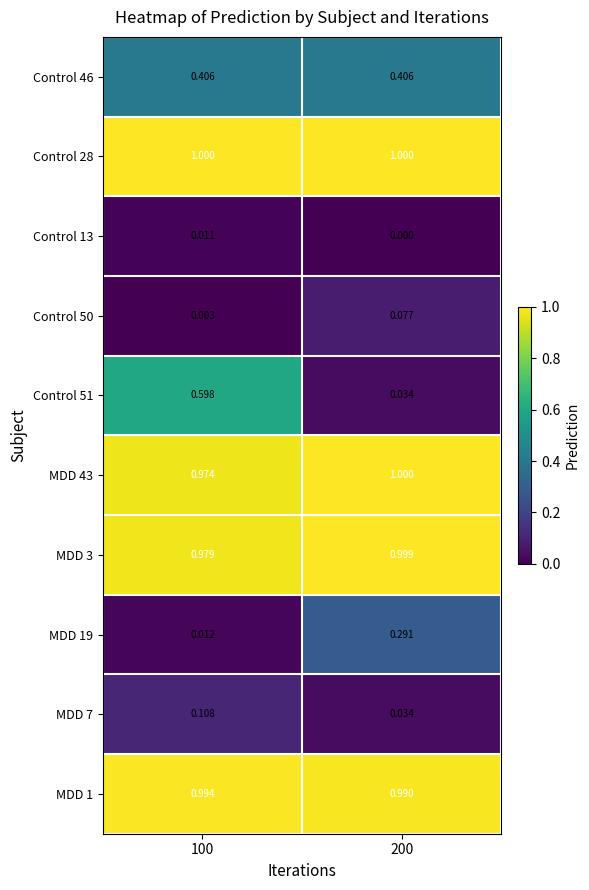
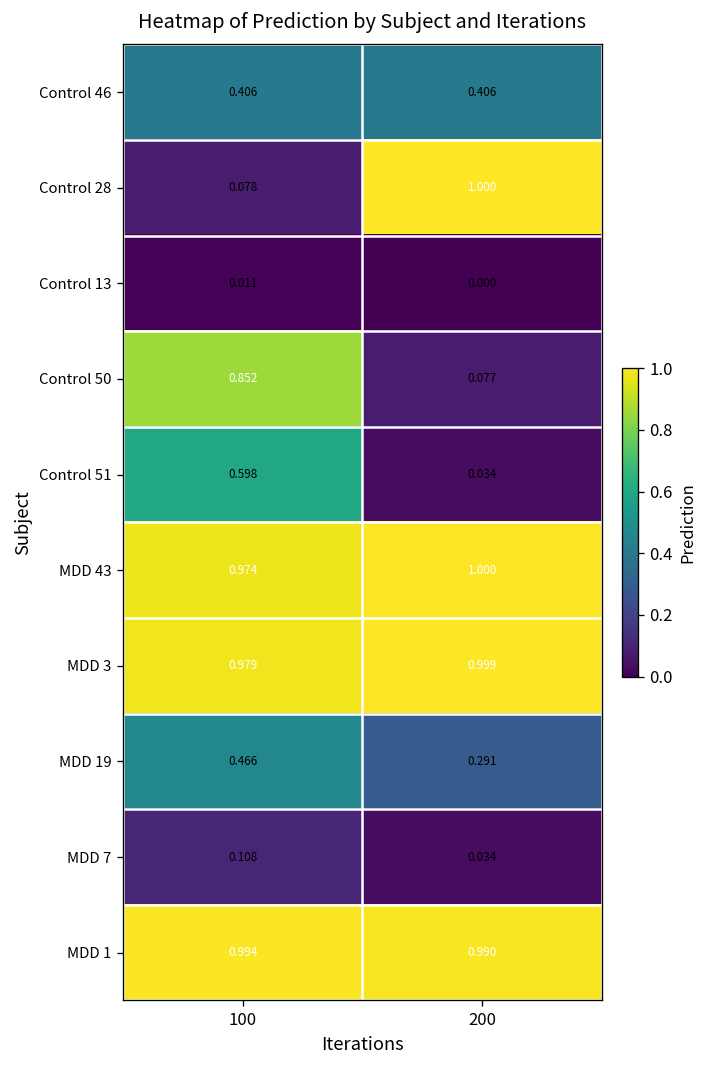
Control 28, 100: 1.000 -> 0.078
Control 50, 100: 0.003 -> 0.852
MDD 19, 100: 0.012 -> 0.466
